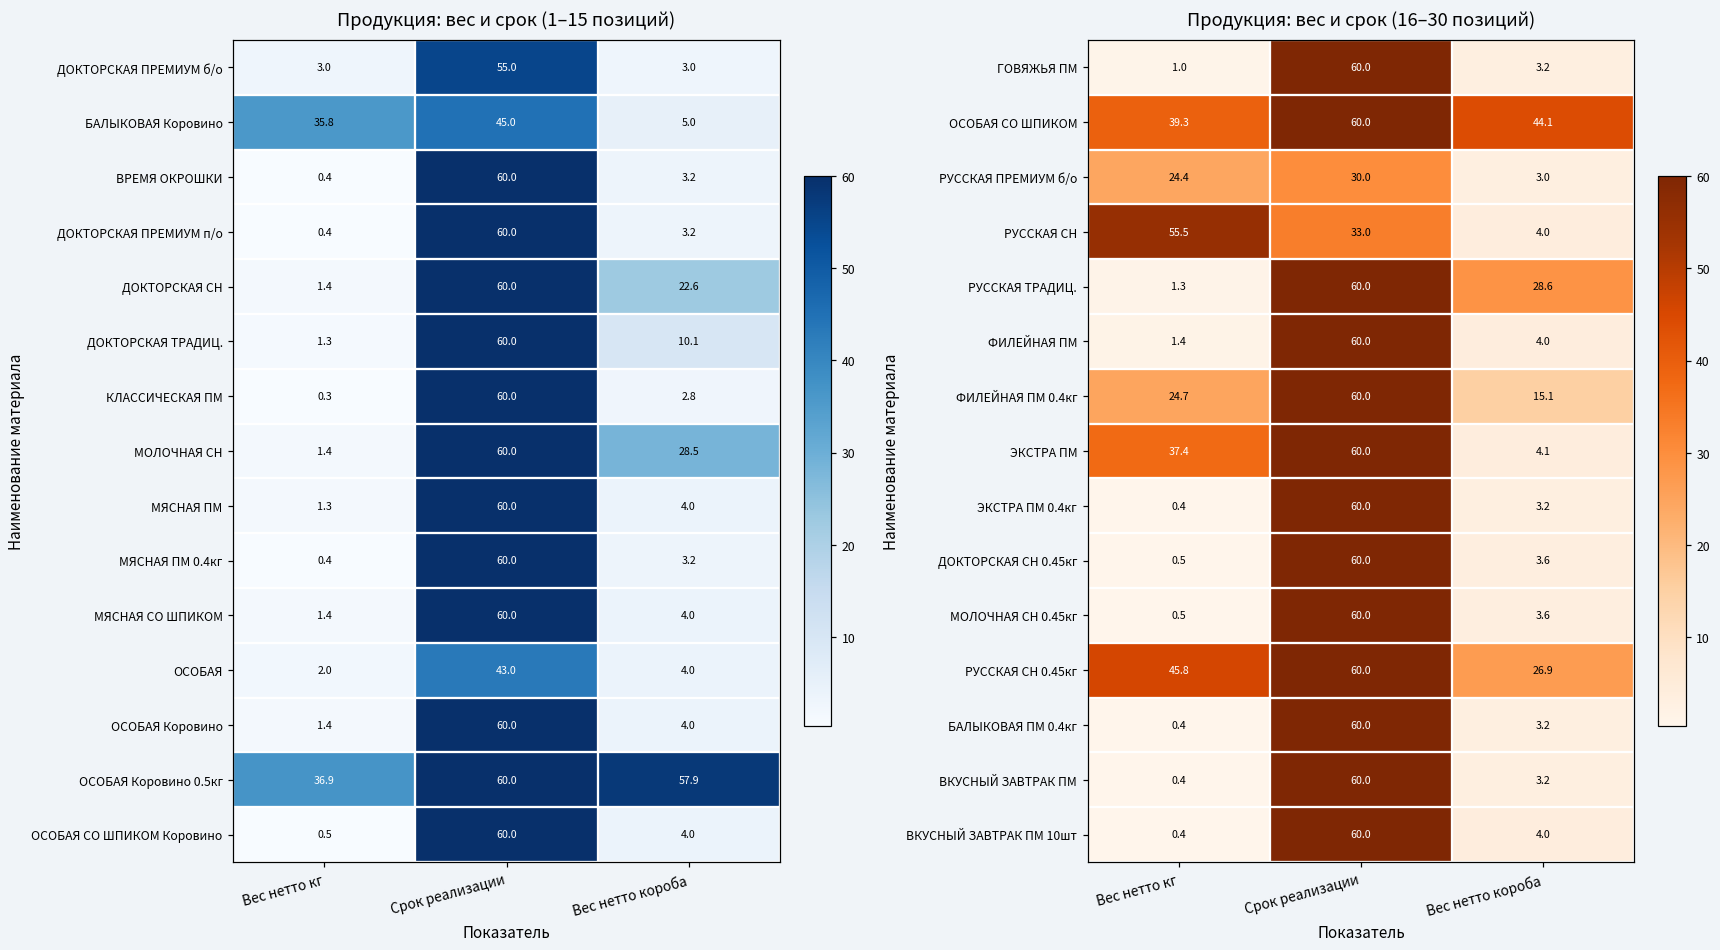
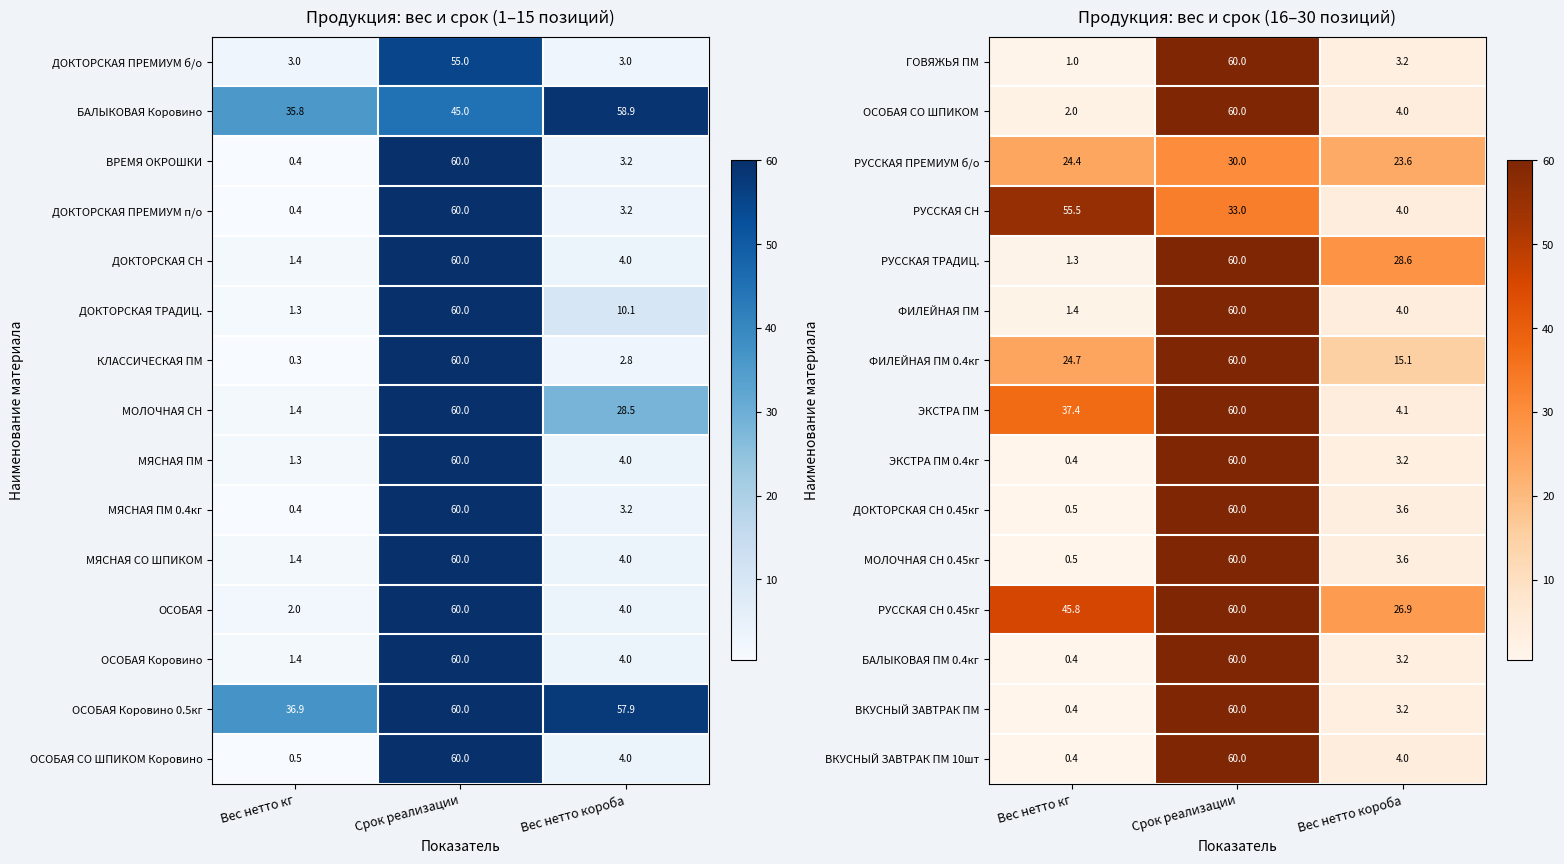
Продукция: вес и срок (1–15 позиций), БАЛЫКОВАЯ Коровино, Вес нетто короба: 5.0 -> 58.9
Продукция: вес и срок (1–15 позиций), ДОКТОРСКАЯ СН, Вес нетто короба: 22.6 -> 4.0
Продукция: вес и срок (1–15 позиций), ОСОБАЯ, Срок реализации: 43.0 -> 60.0
Продукция: вес и срок (16–30 позиций), ОСОБАЯ СО ШПИКОМ, Вес нетто кг: 39.3 -> 2.0
Продукция: вес и срок (16–30 позиций), ОСОБАЯ СО ШПИКОМ, Вес нетто короба: 44.1 -> 4.0
Продукция: вес и срок (16–30 позиций), РУССКАЯ ПРЕМИУМ б/о, Вес нетто короба: 3.0 -> 23.6
